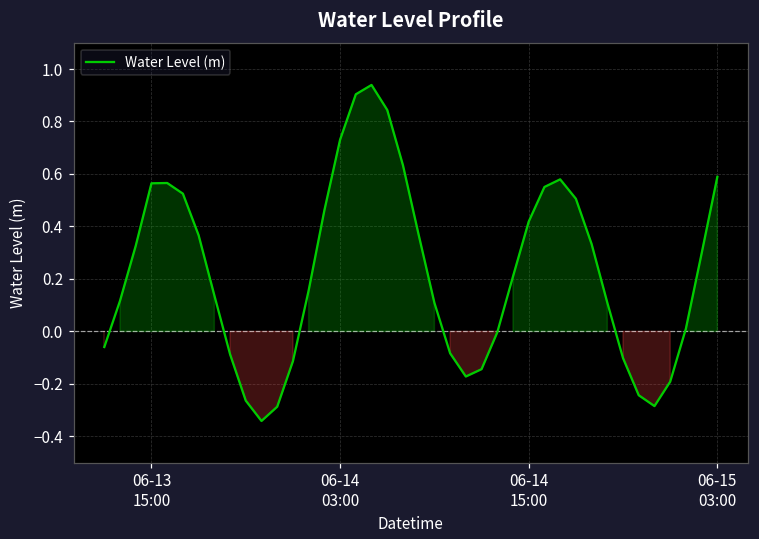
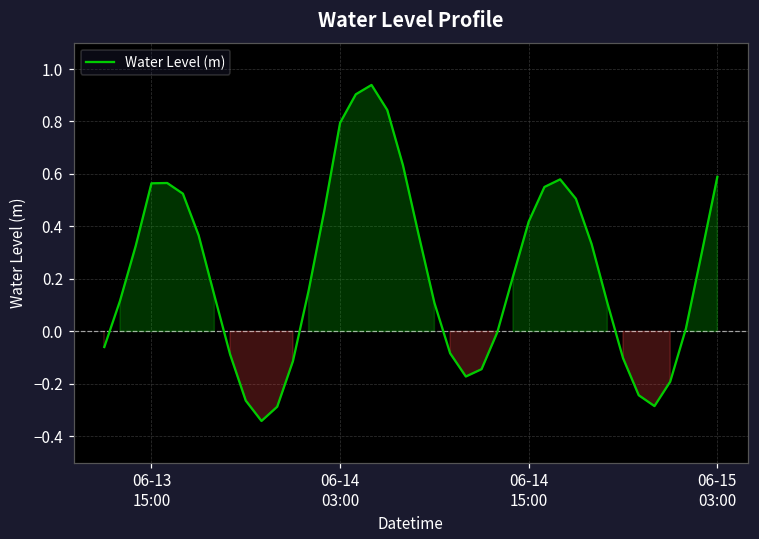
06-14 03:00: 0.73 -> 0.79
